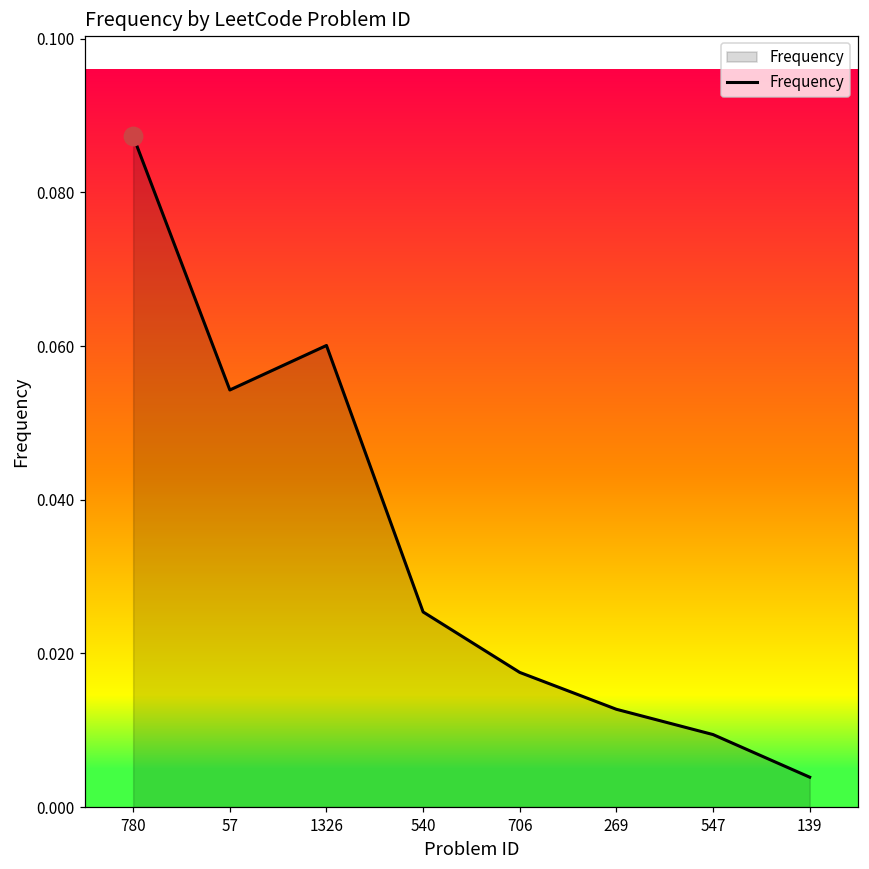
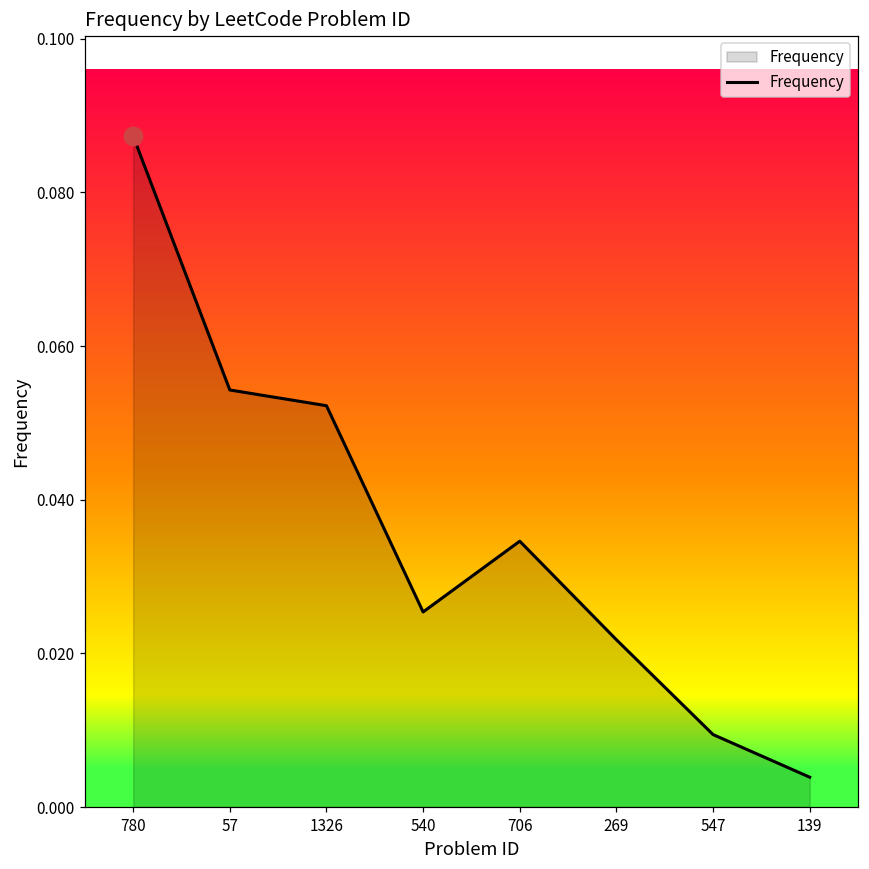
Frequency, 1326: 0.060 -> 0.052
Frequency, 706: 0.018 -> 0.035
Frequency, 269: 0.013 -> 0.022
